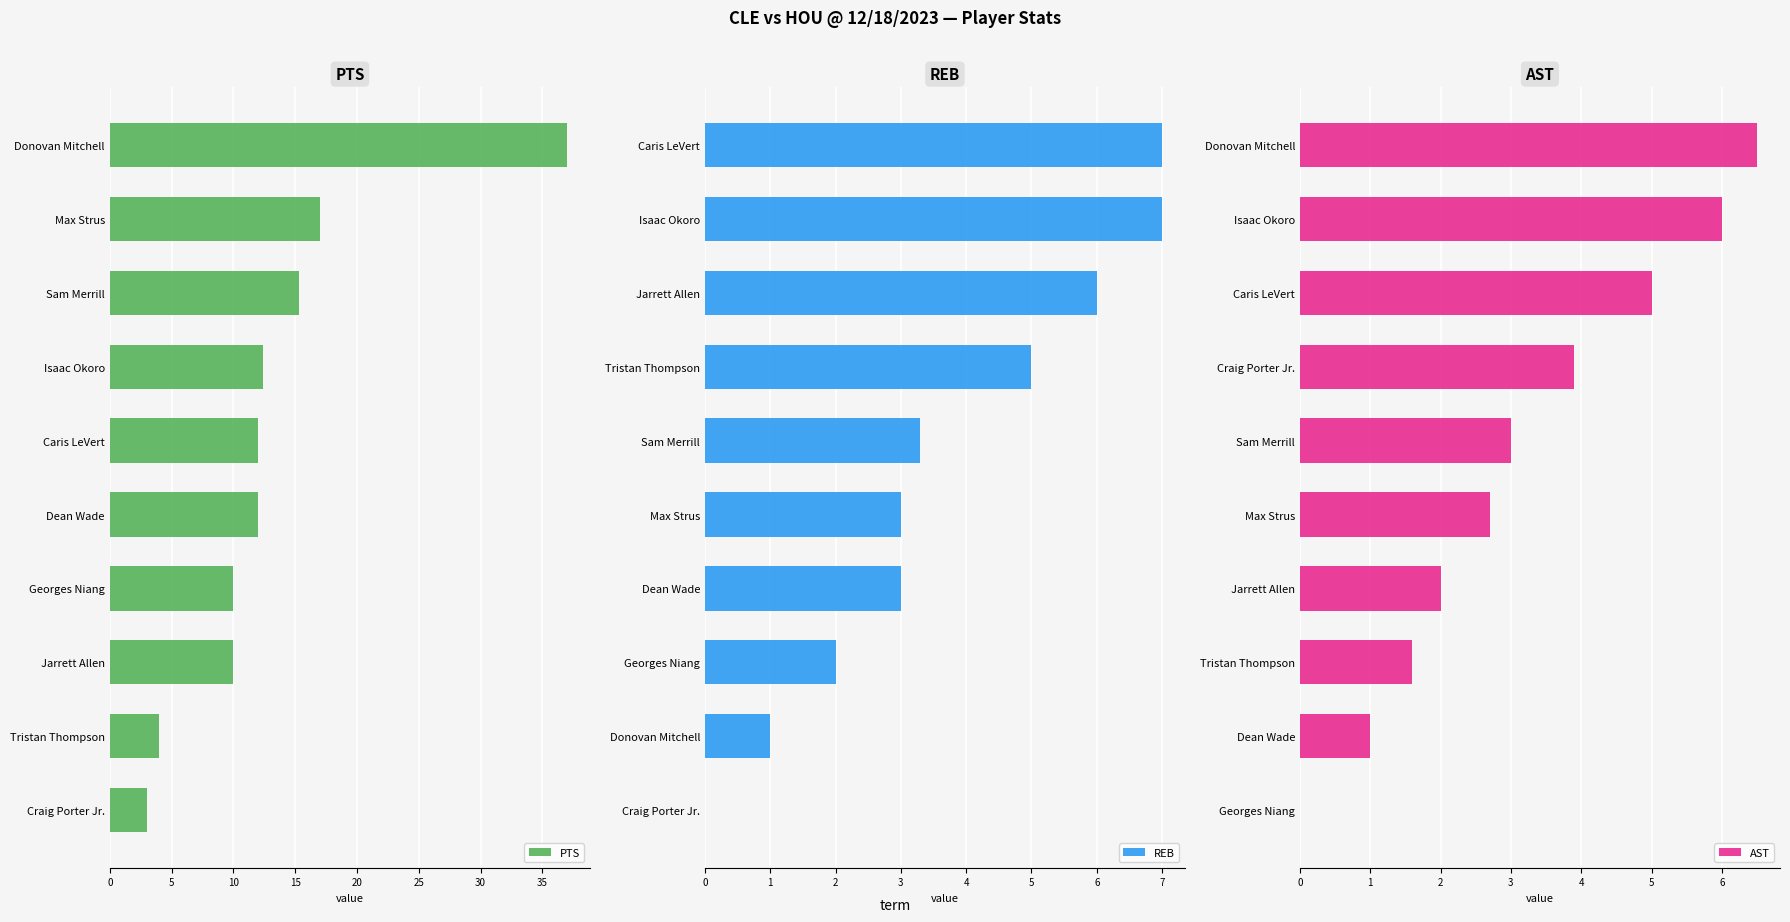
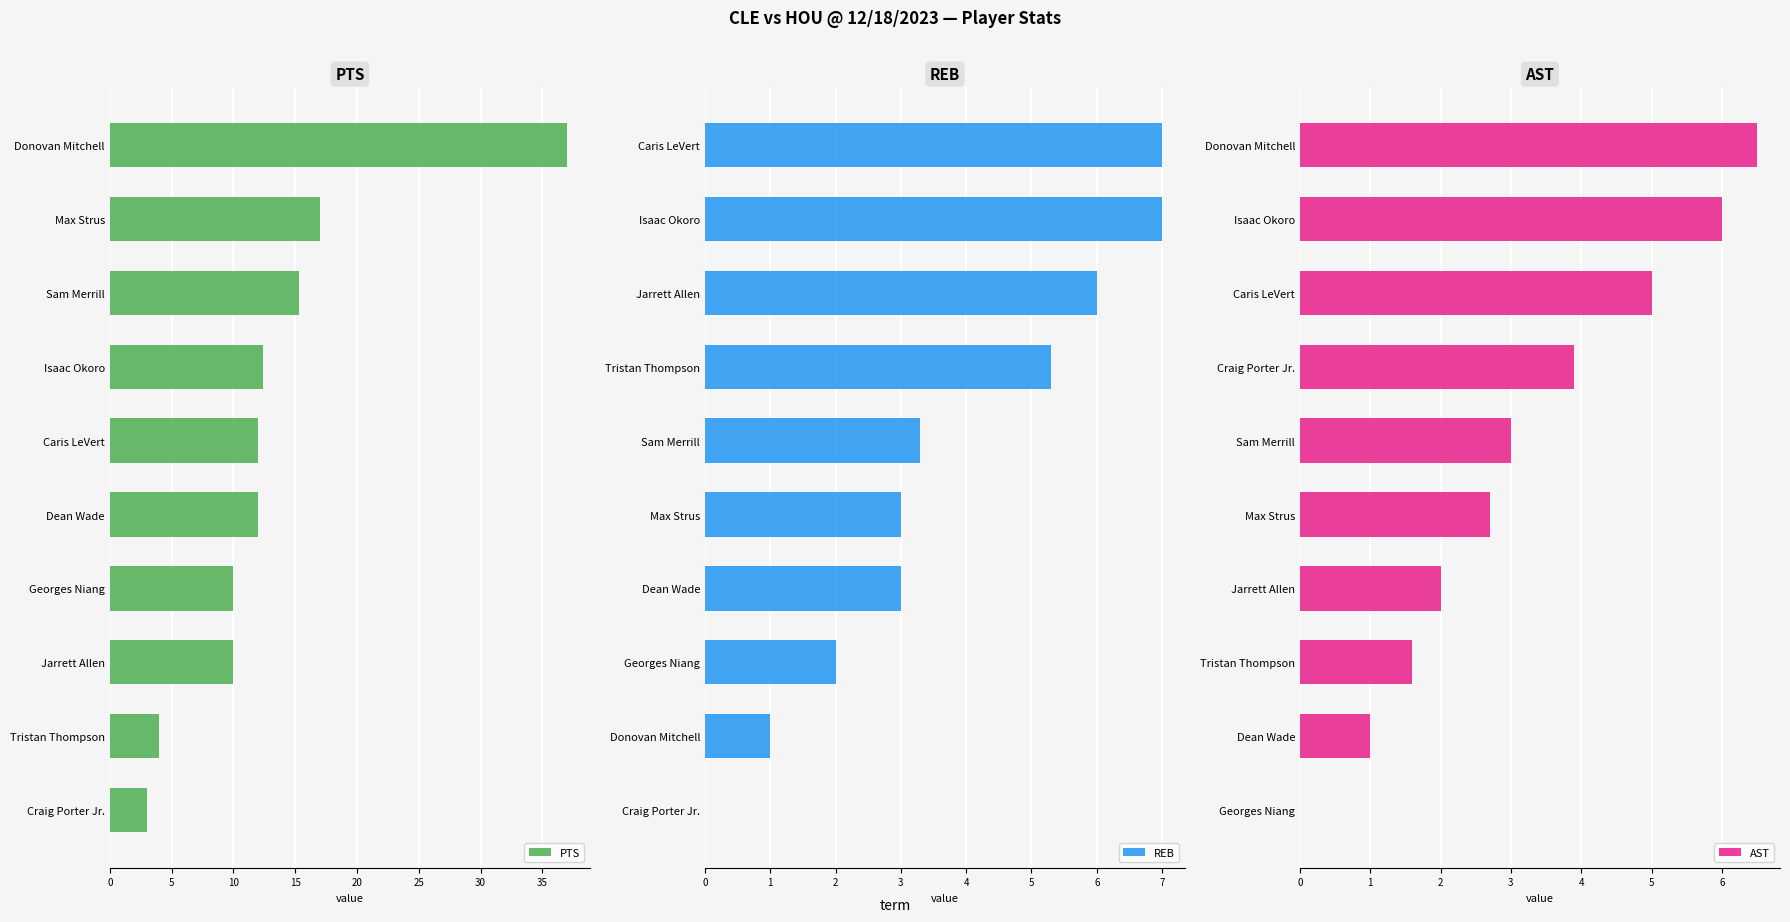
REB, Tristan Thompson: 5.0 -> 5.3
